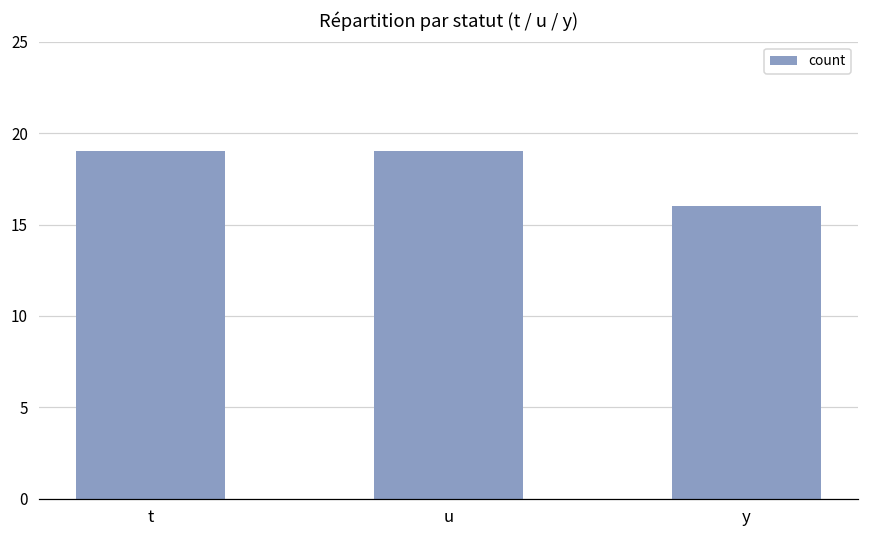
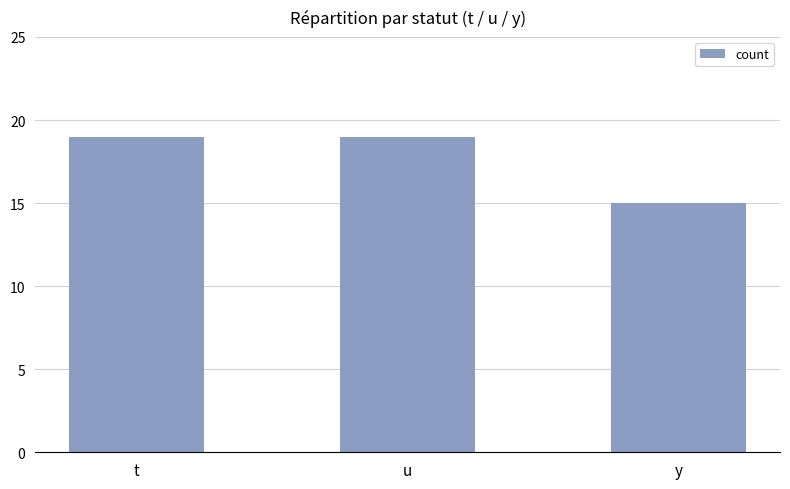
y: 16 -> 15
